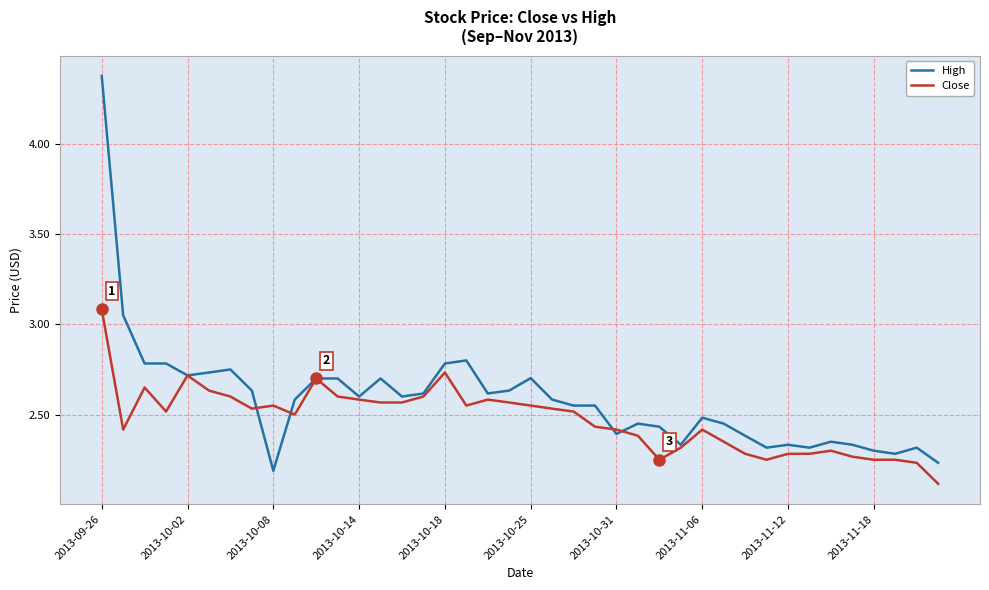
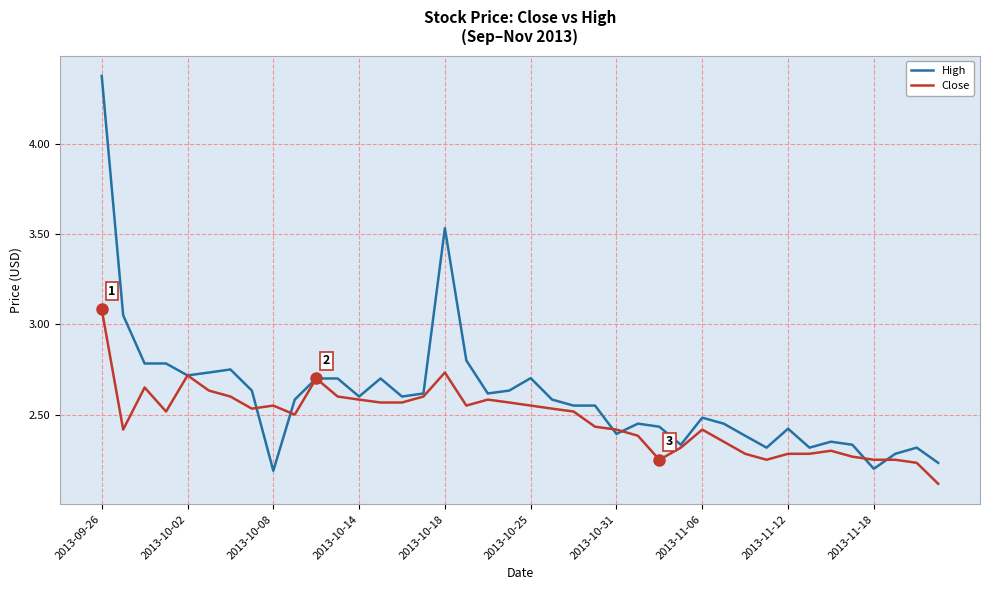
High, 2013-10-18: 2.78 -> 3.53
High, 2013-11-12: 2.33 -> 2.42
High, 2013-11-18: 2.3 -> 2.2
